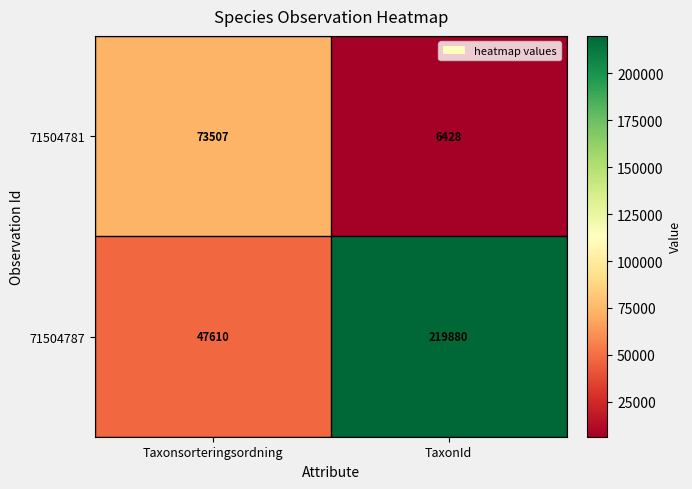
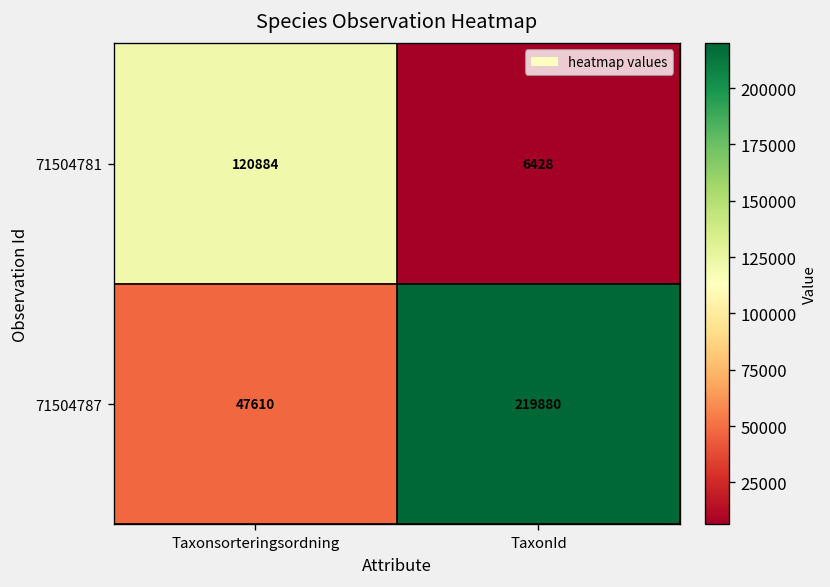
71504781, Taxonsorteringsordning: 73507 -> 120884
